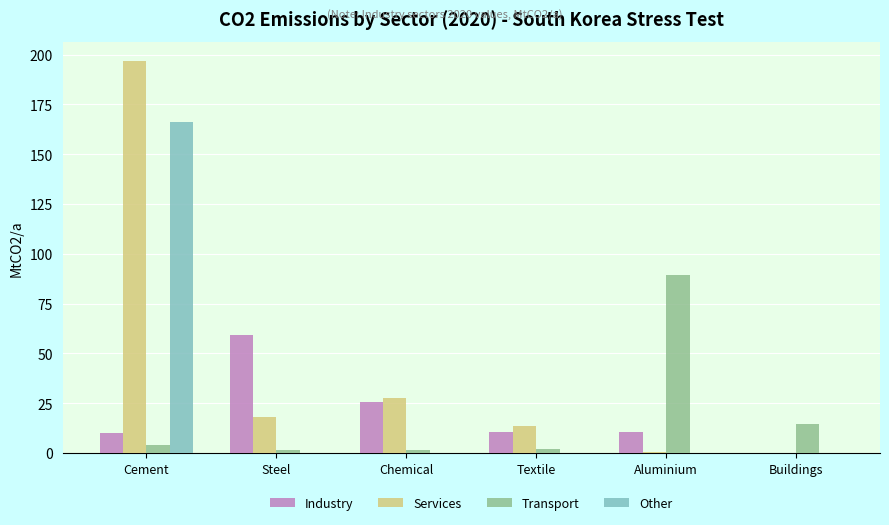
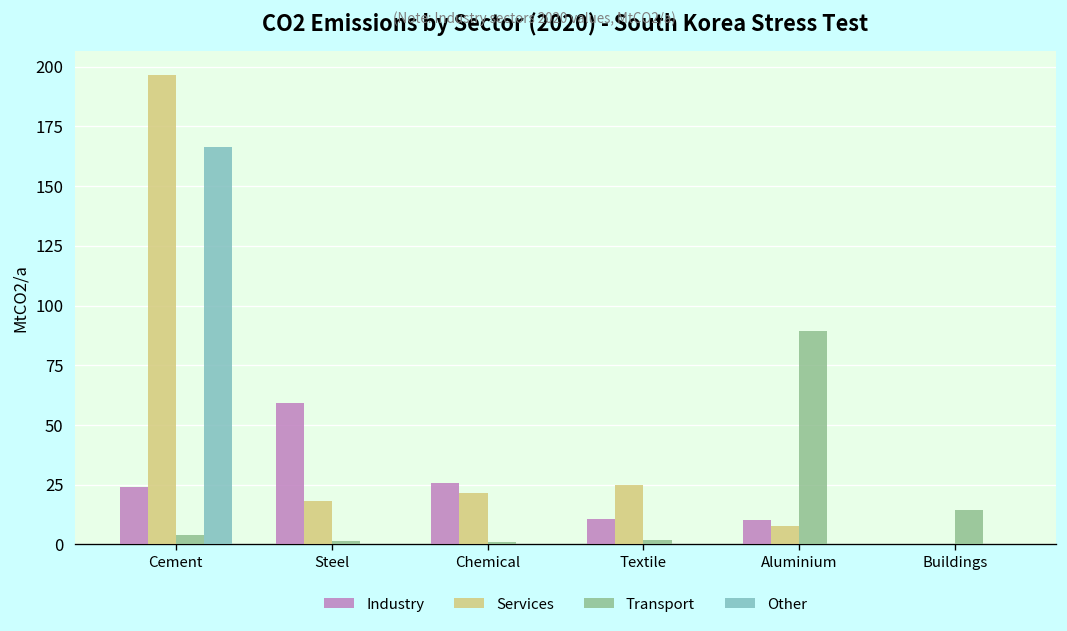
Industry, Cement: 10 -> 24
Services, Chemical: 27 -> 21
Services, Textile: 13 -> 25
Services, Aluminium: 0 -> 8
